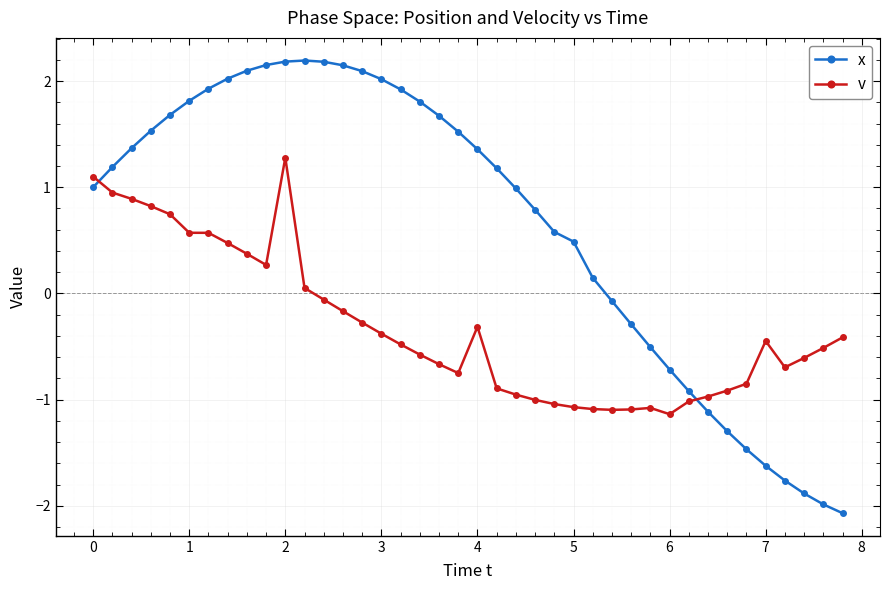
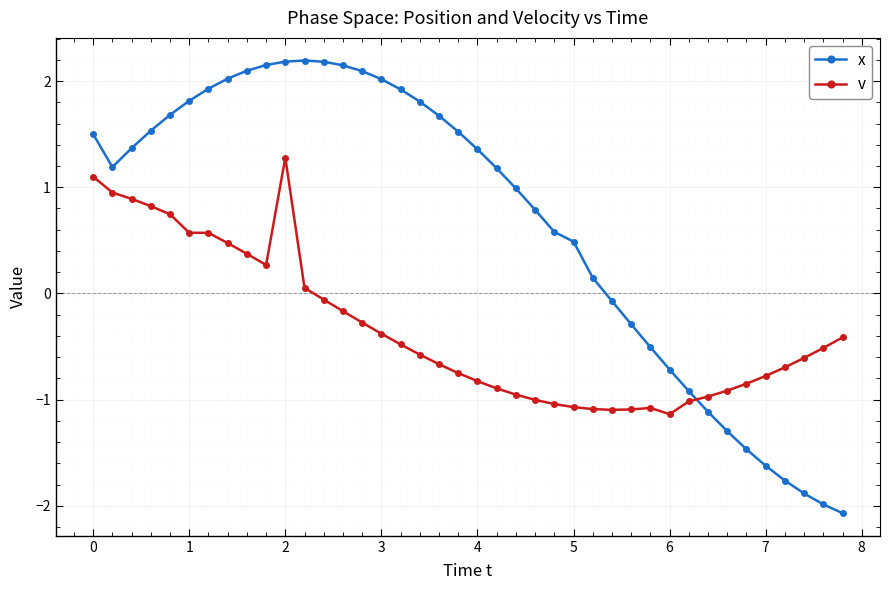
x, 0: 1.0 -> 1.5
v, 4: -0.31 -> -0.83
v, 7: -0.45 -> -0.78
